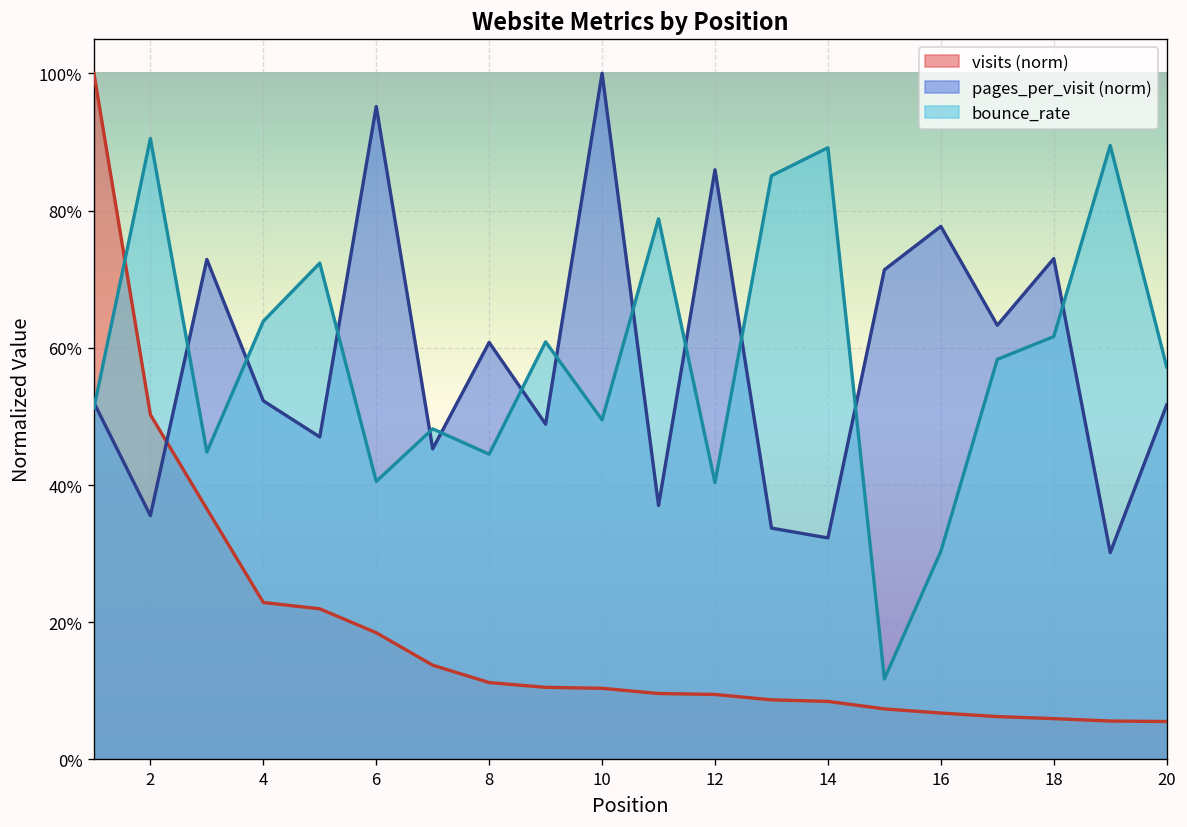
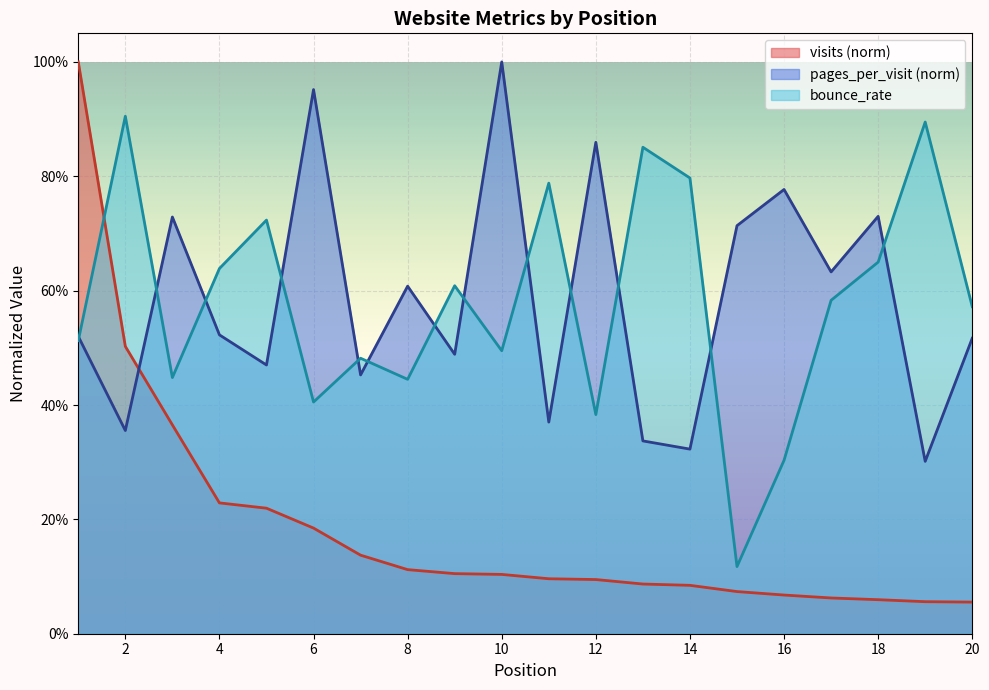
bounce_rate, 12: 40% -> 38%
bounce_rate, 14: 89% -> 80%
bounce_rate, 18: 62% -> 65%
